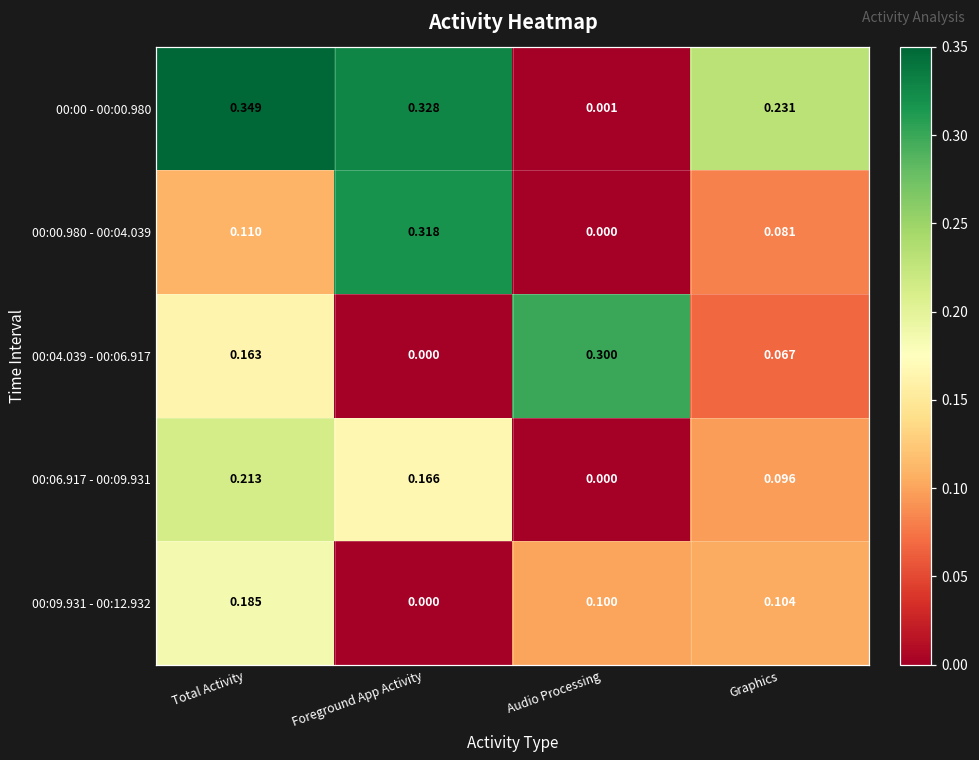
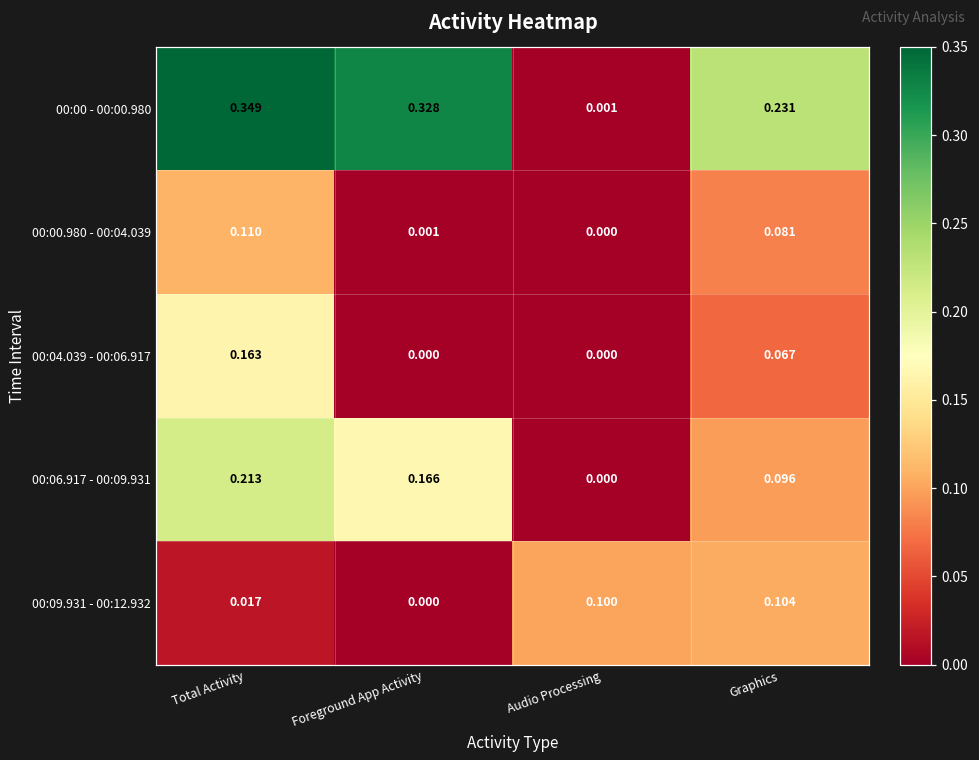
00:00.980 - 00:04.039, Foreground App Activity: 0.318 -> 0.001
00:04.039 - 00:06.917, Audio Processing: 0.300 -> 0.000
00:09.931 - 00:12.932, Total Activity: 0.185 -> 0.017
